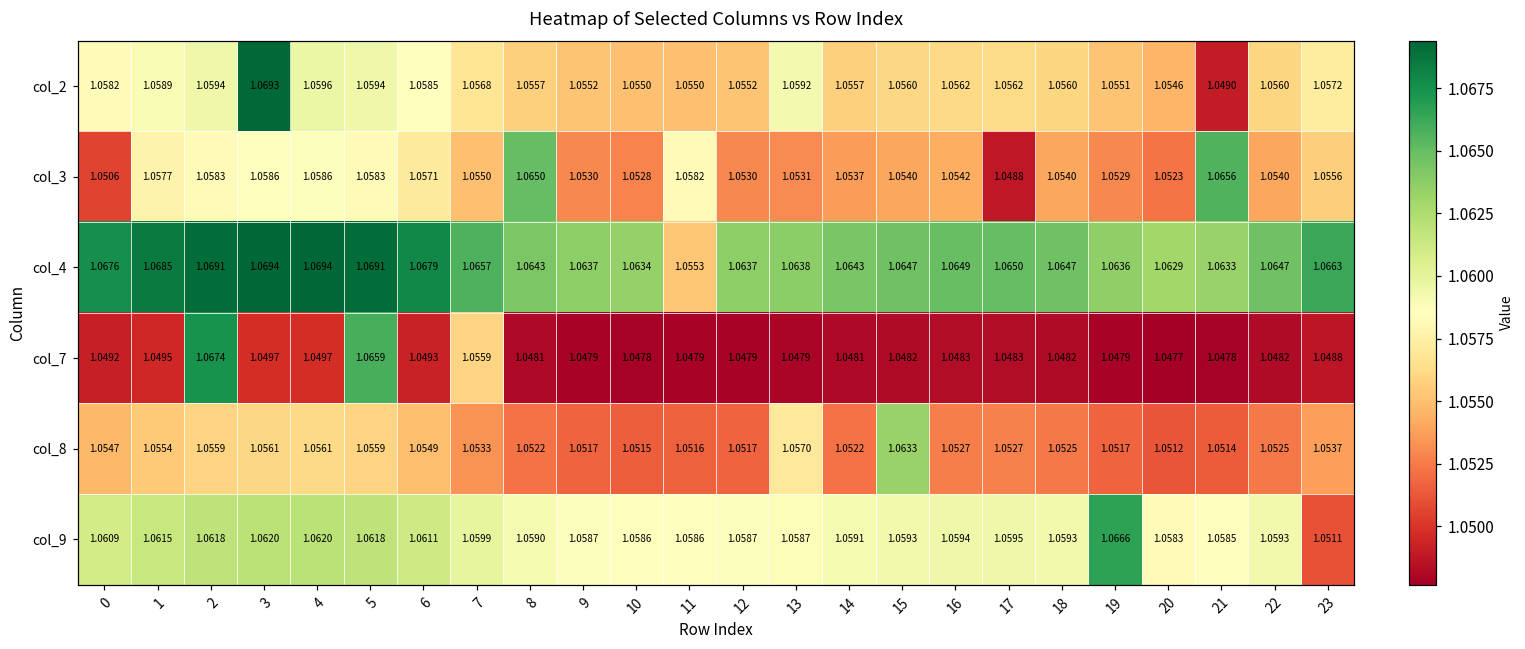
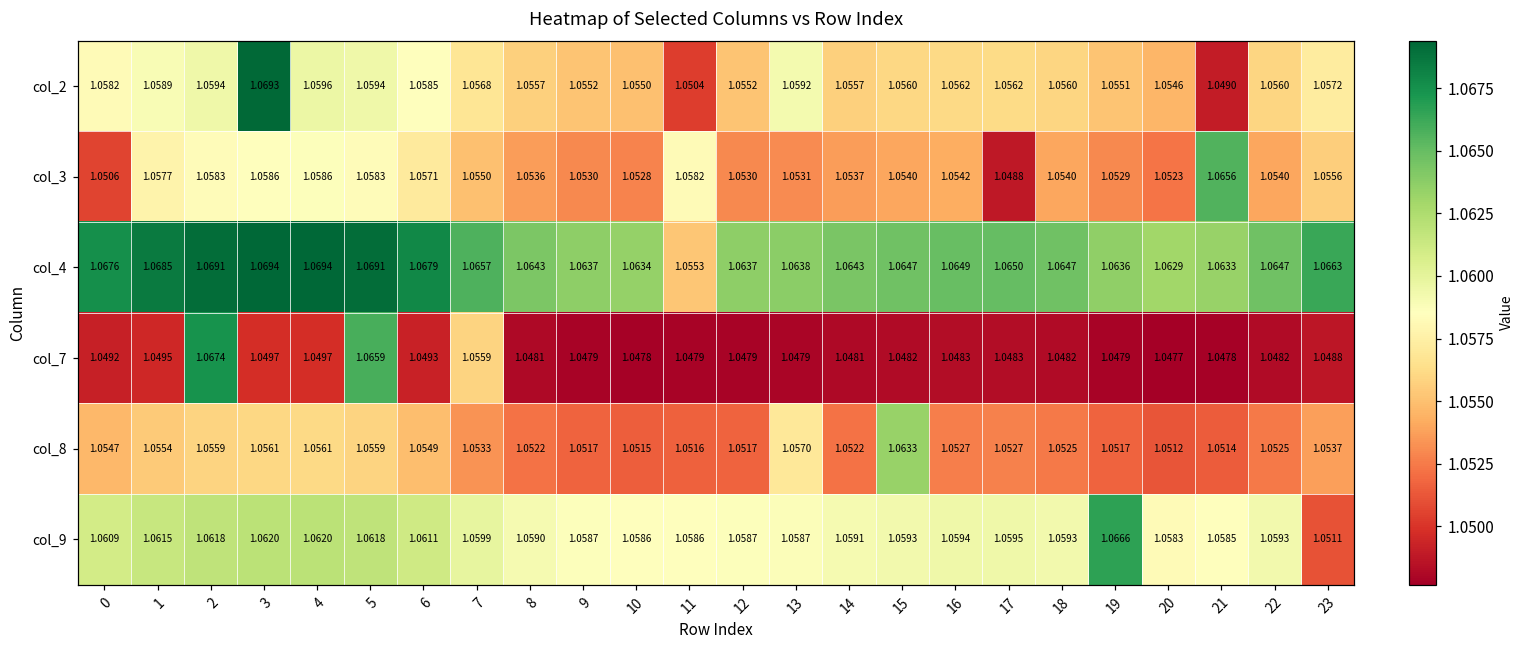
col_2, 11: 1.0550 -> 1.0504
col_3, 8: 1.0650 -> 1.0536
